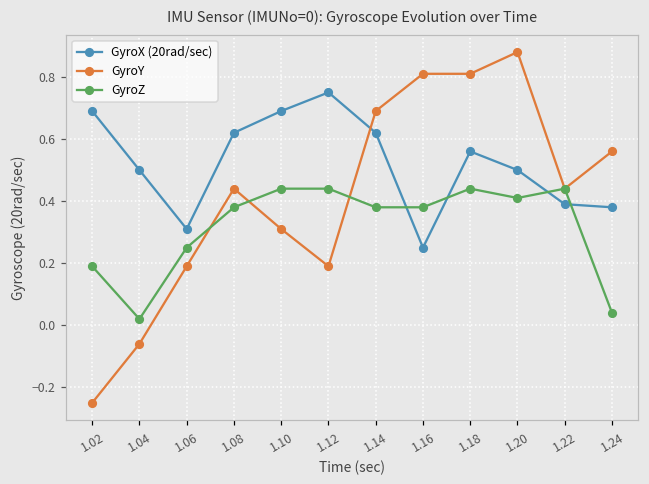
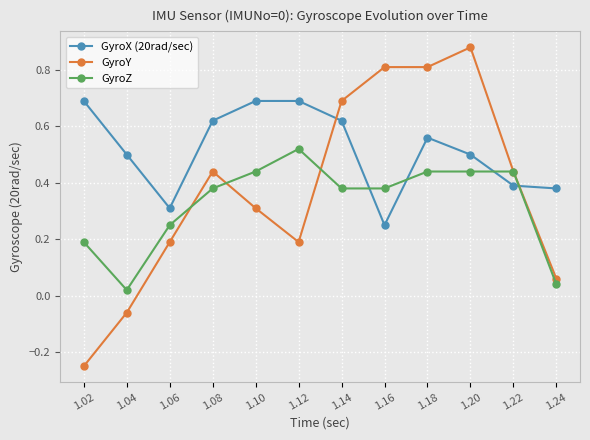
GyroX (20rad/sec), 1.12: 0.75 -> 0.69
GyroZ, 1.12: 0.44 -> 0.52
GyroZ, 1.20: 0.41 -> 0.44
GyroY, 1.24: 0.56 -> 0.06
